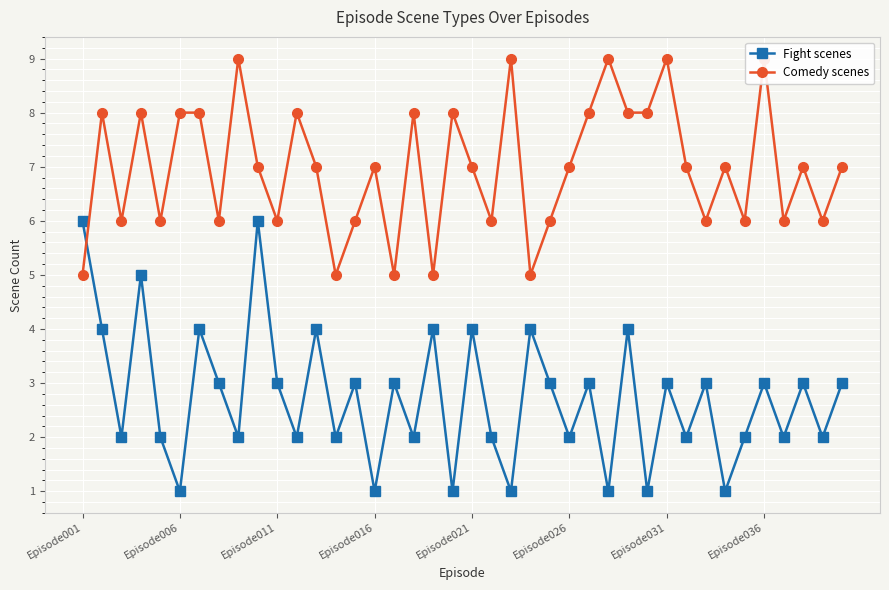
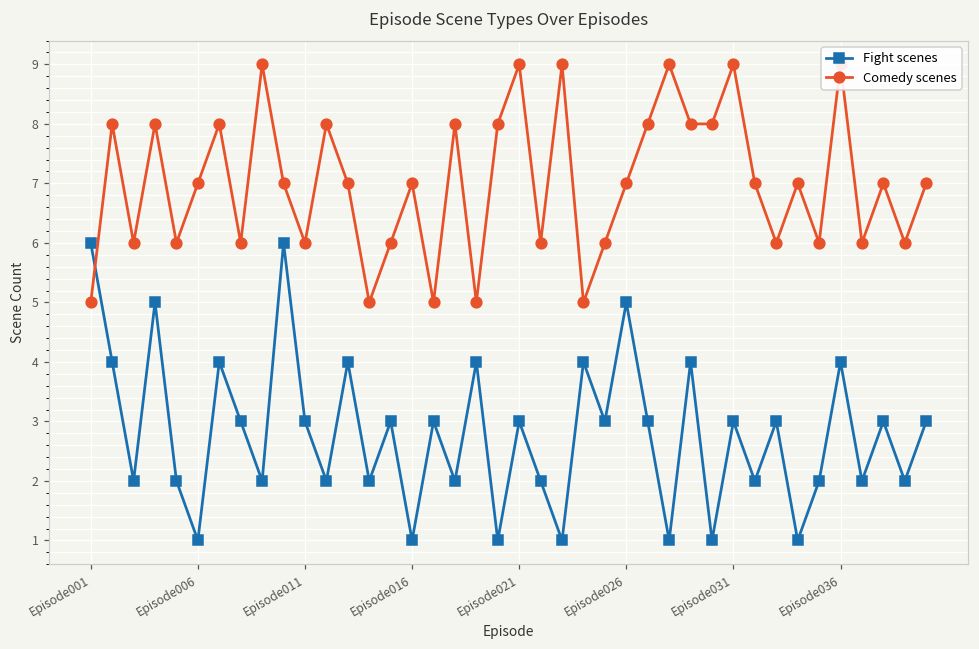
Comedy scenes, Episode006: 8 -> 7
Fight scenes, Episode021: 4 -> 3
Comedy scenes, Episode021: 7 -> 9
Fight scenes, Episode026: 2 -> 5
Fight scenes, Episode036: 3 -> 4
